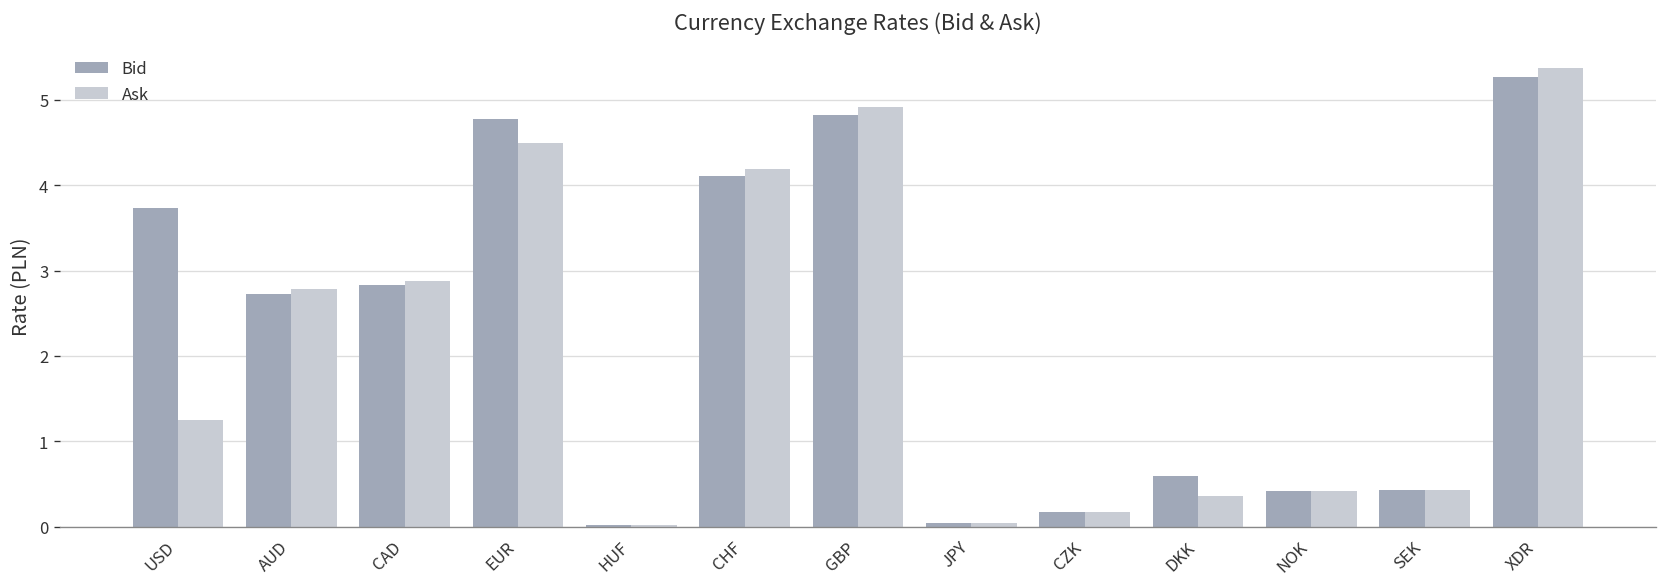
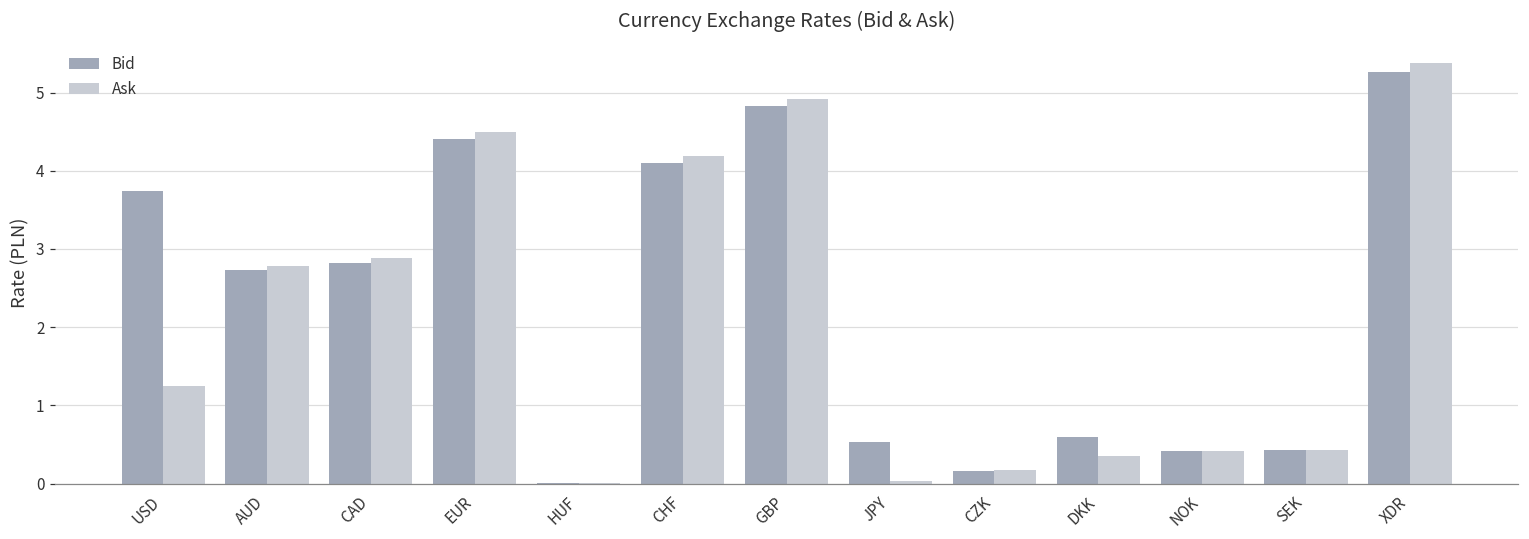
Bid, EUR: 4.8 -> 4.4
Bid, JPY: 0.0 -> 0.5
